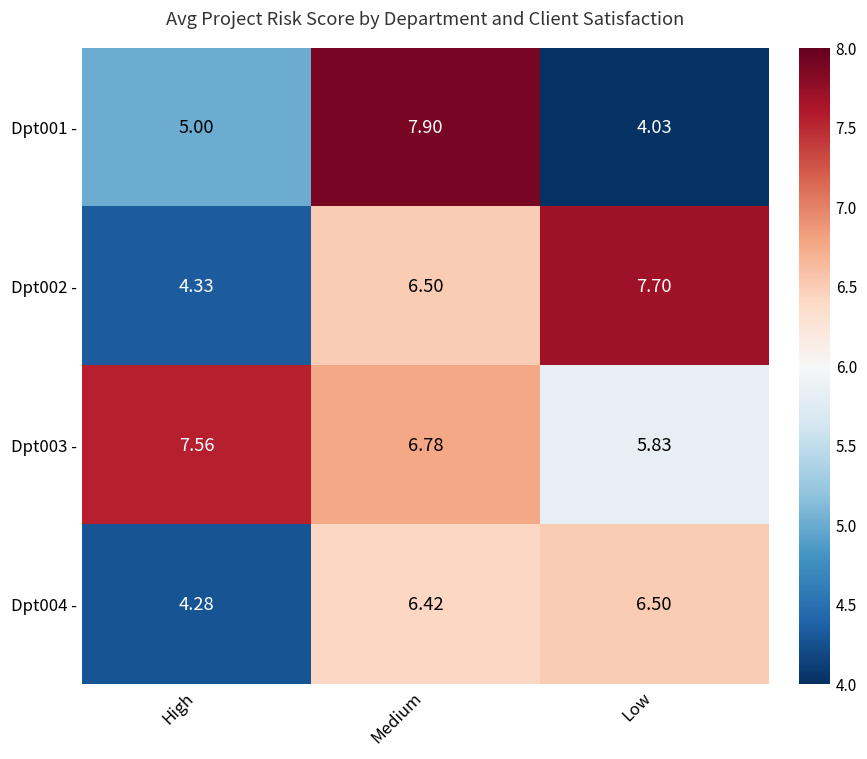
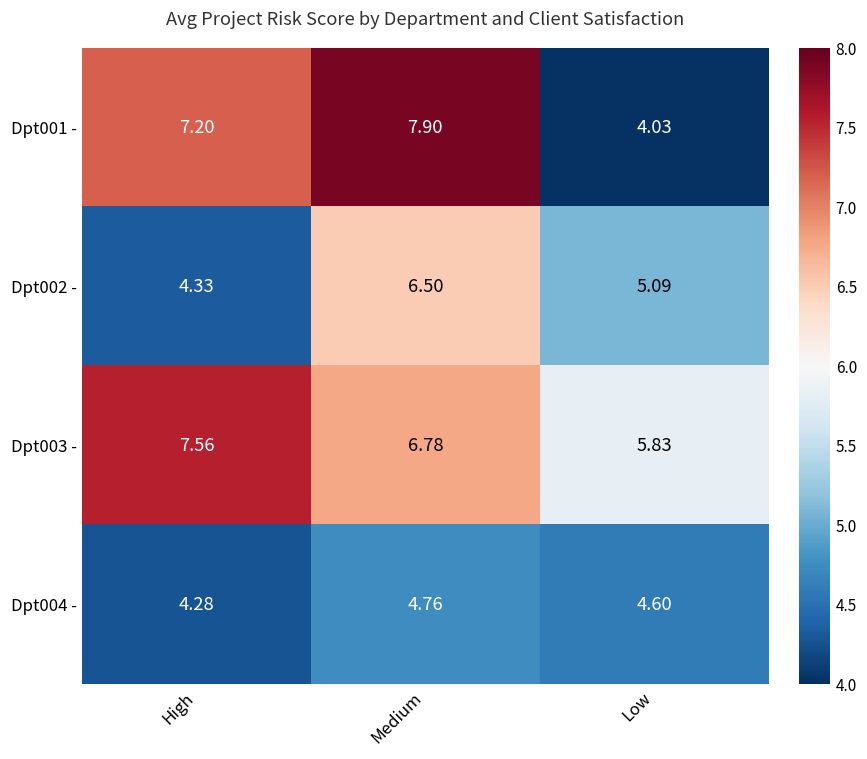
Dpt001 -, High: 5.00 -> 7.20
Dpt002 -, Low: 7.70 -> 5.09
Dpt004 -, Medium: 6.42 -> 4.76
Dpt004 -, Low: 6.50 -> 4.60
